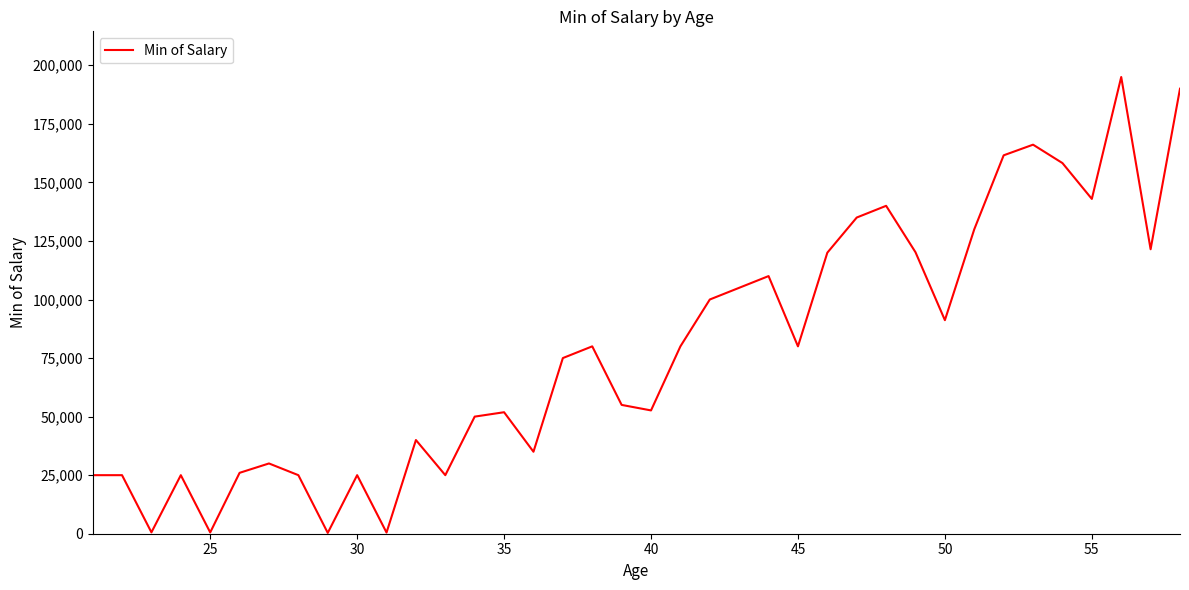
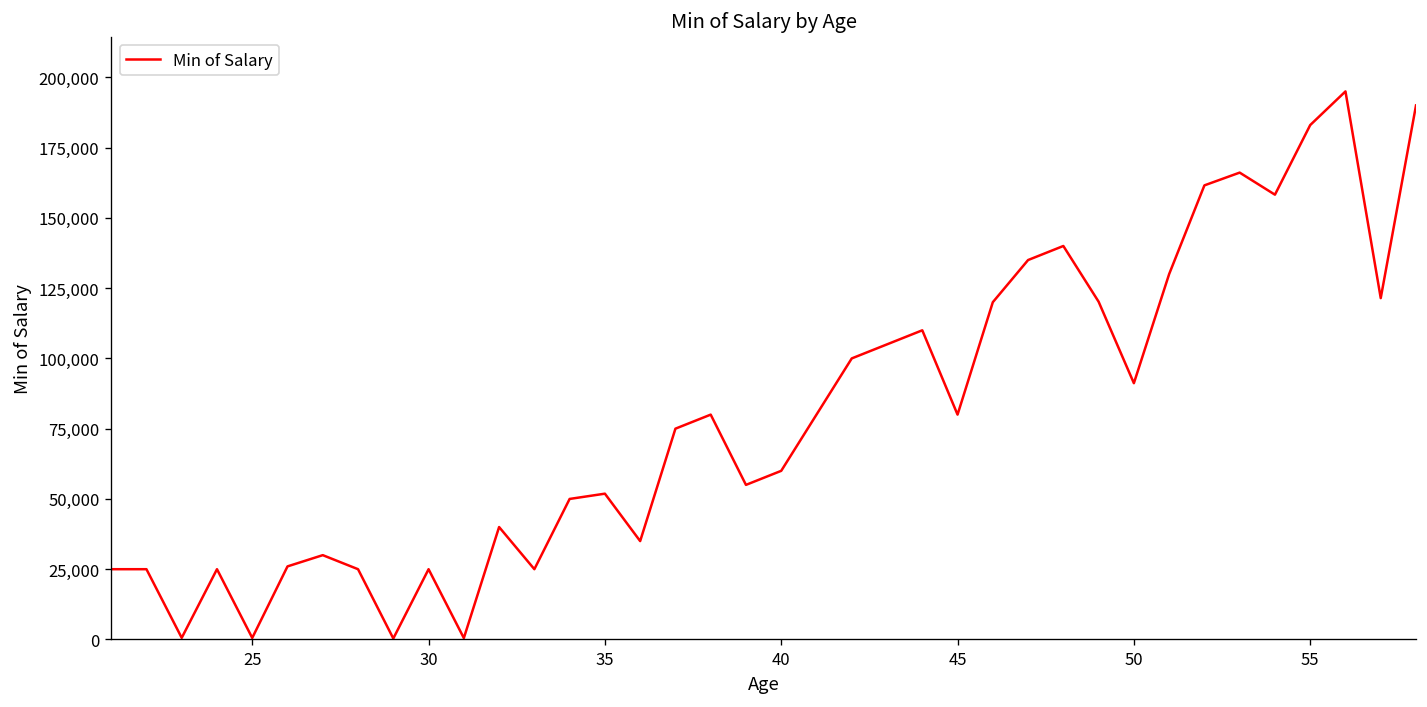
40: 53,000 -> 60,000
55: 143,000 -> 183,000
